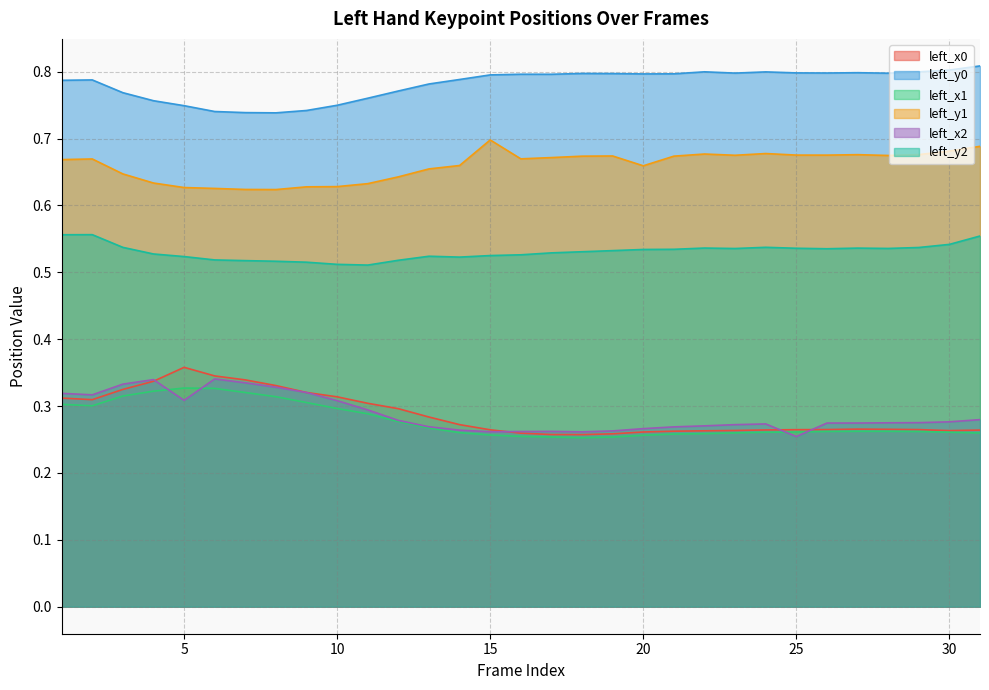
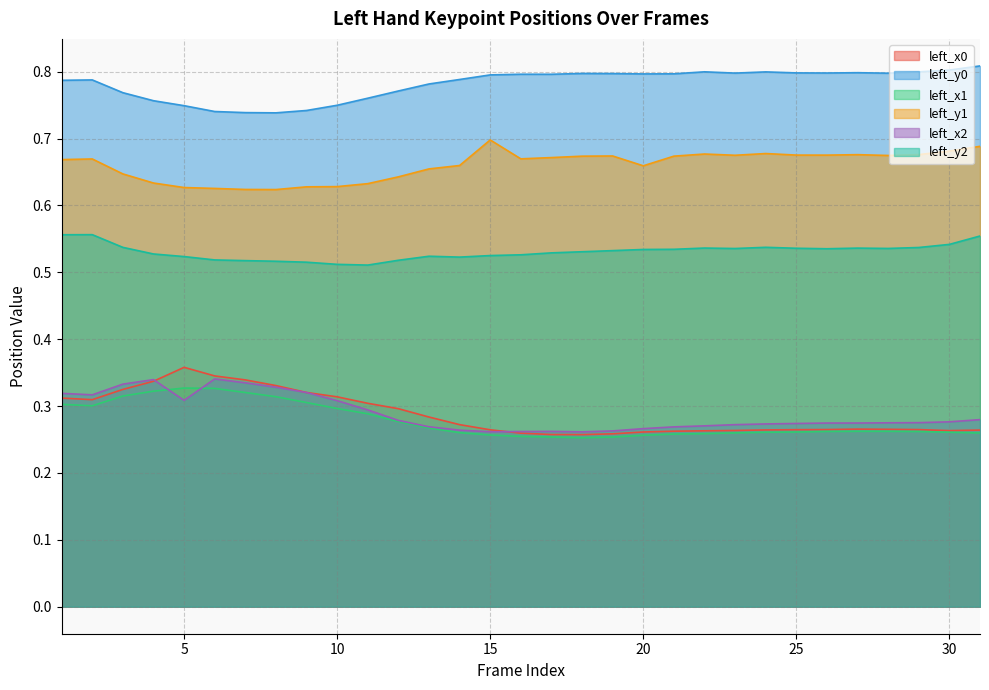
left_x2, 25: 0.25 -> 0.27
